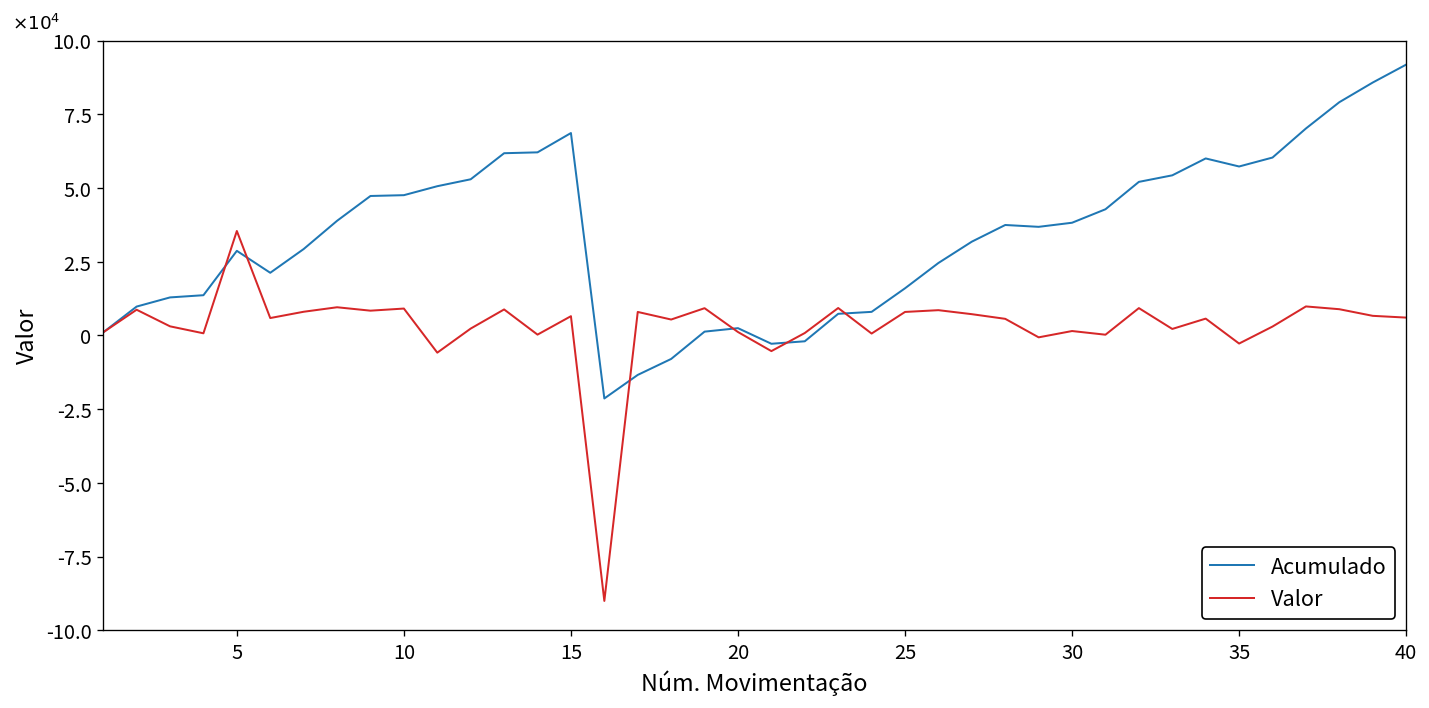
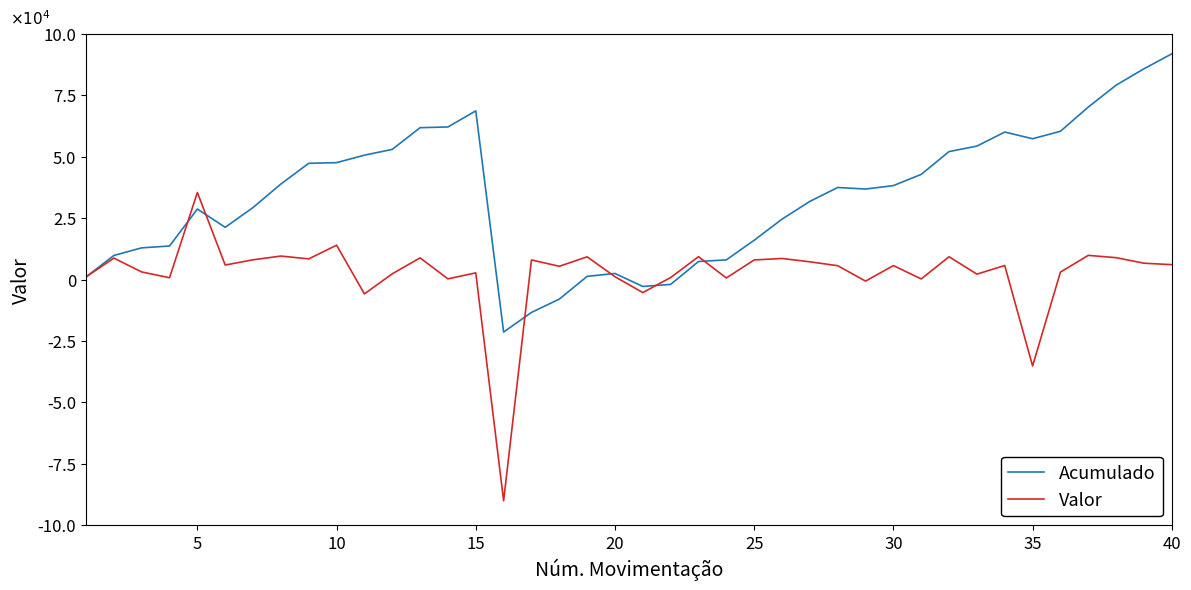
Valor, 10: 0.9 -> 1.4
Valor, 15: 0.7 -> 0.3
Valor, 30: 0.2 -> 0.6
Valor, 35: -0.3 -> -3.5
